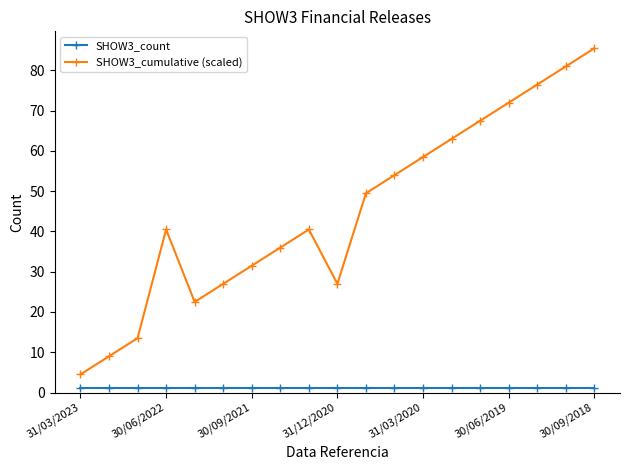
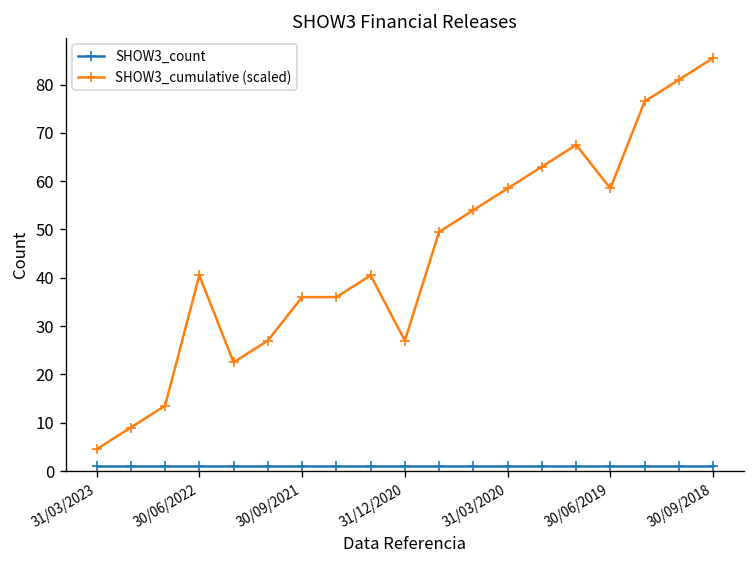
SHOW3_cumulative (scaled), 30/09/2021: 32 -> 36
SHOW3_cumulative (scaled), 30/06/2019: 72 -> 59
